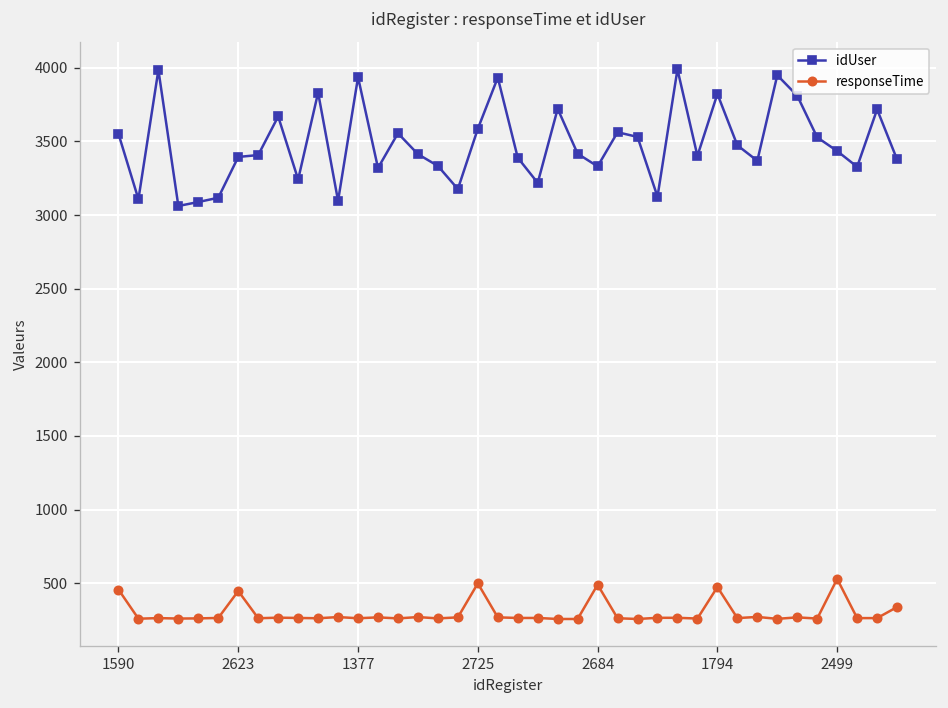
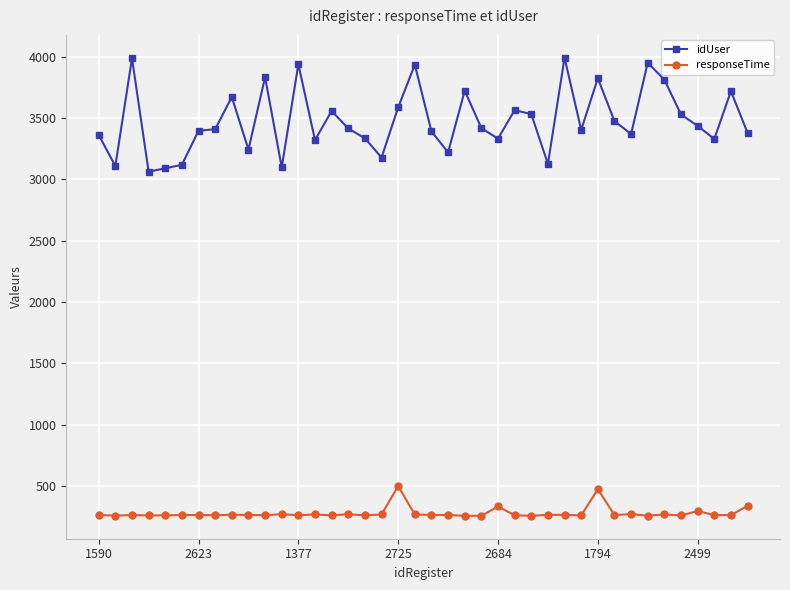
idUser, 1590: 3550 -> 3360
responseTime, 1590: 460 -> 260
responseTime, 2623: 450 -> 260
responseTime, 2684: 490 -> 330
responseTime, 2499: 530 -> 300
